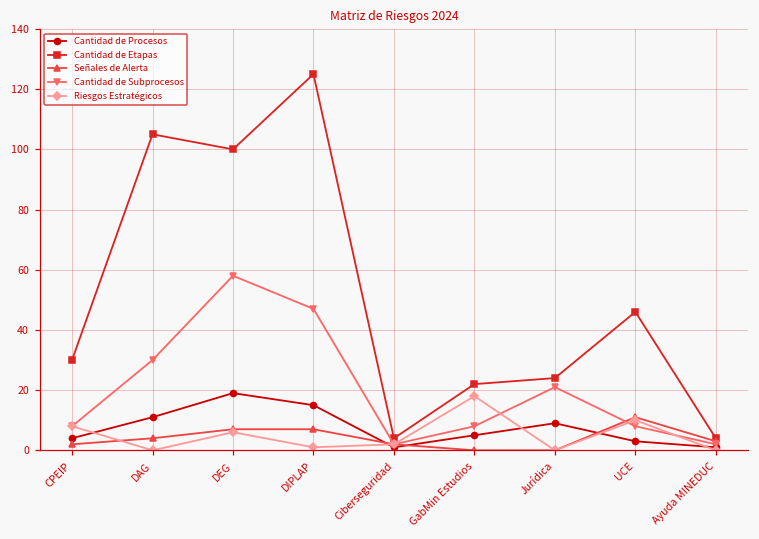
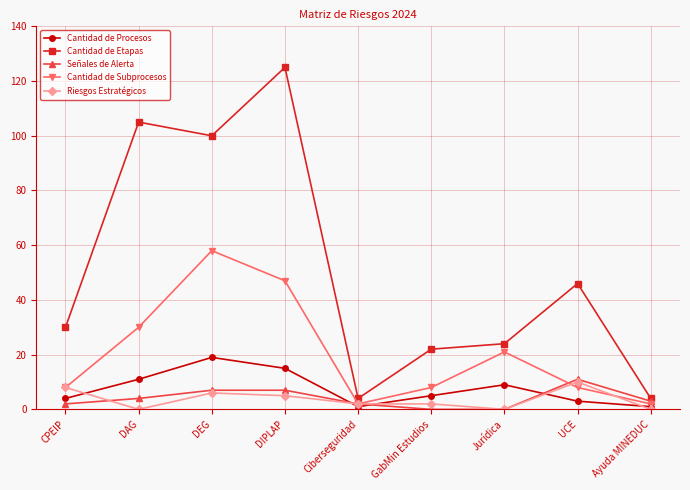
Riesgos Estratégicos, DIPLAP: 1 -> 5
Riesgos Estratégicos, GabMin Estudios: 18 -> 2
